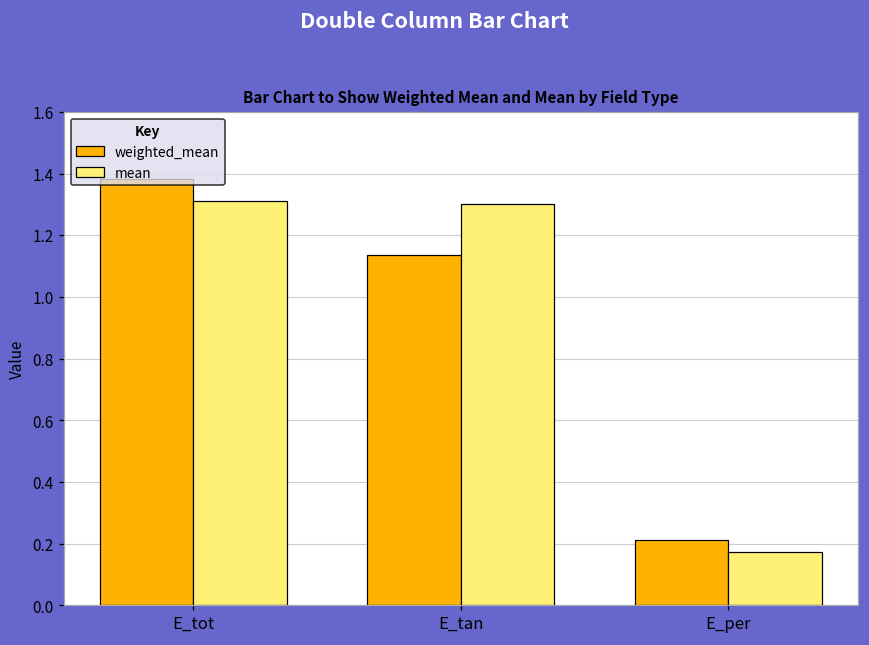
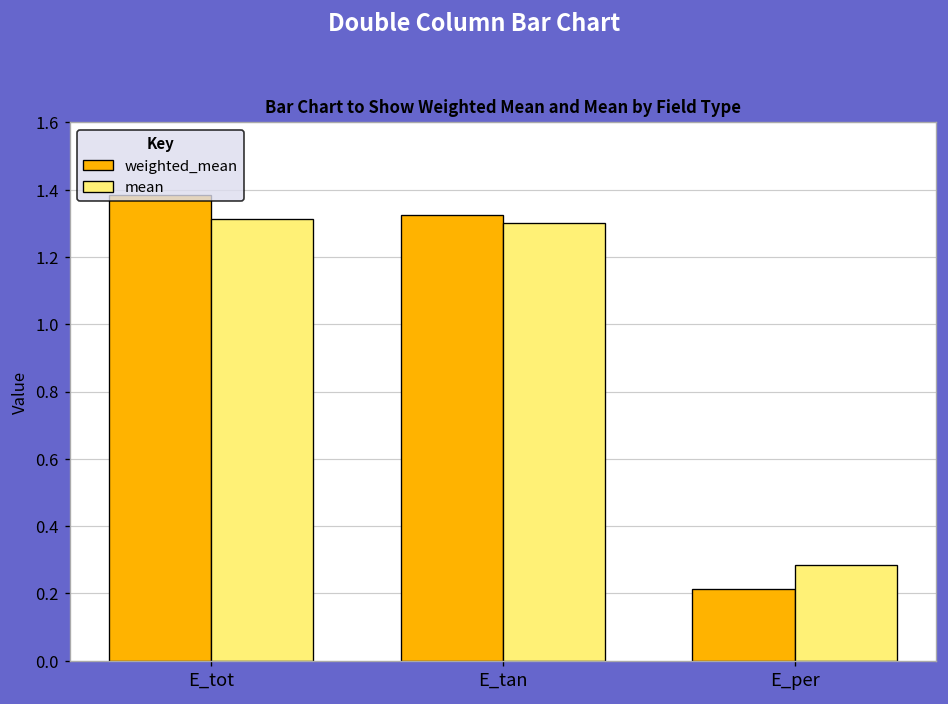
weighted_mean, E_tan: 1.14 -> 1.33
mean, E_per: 0.17 -> 0.28
